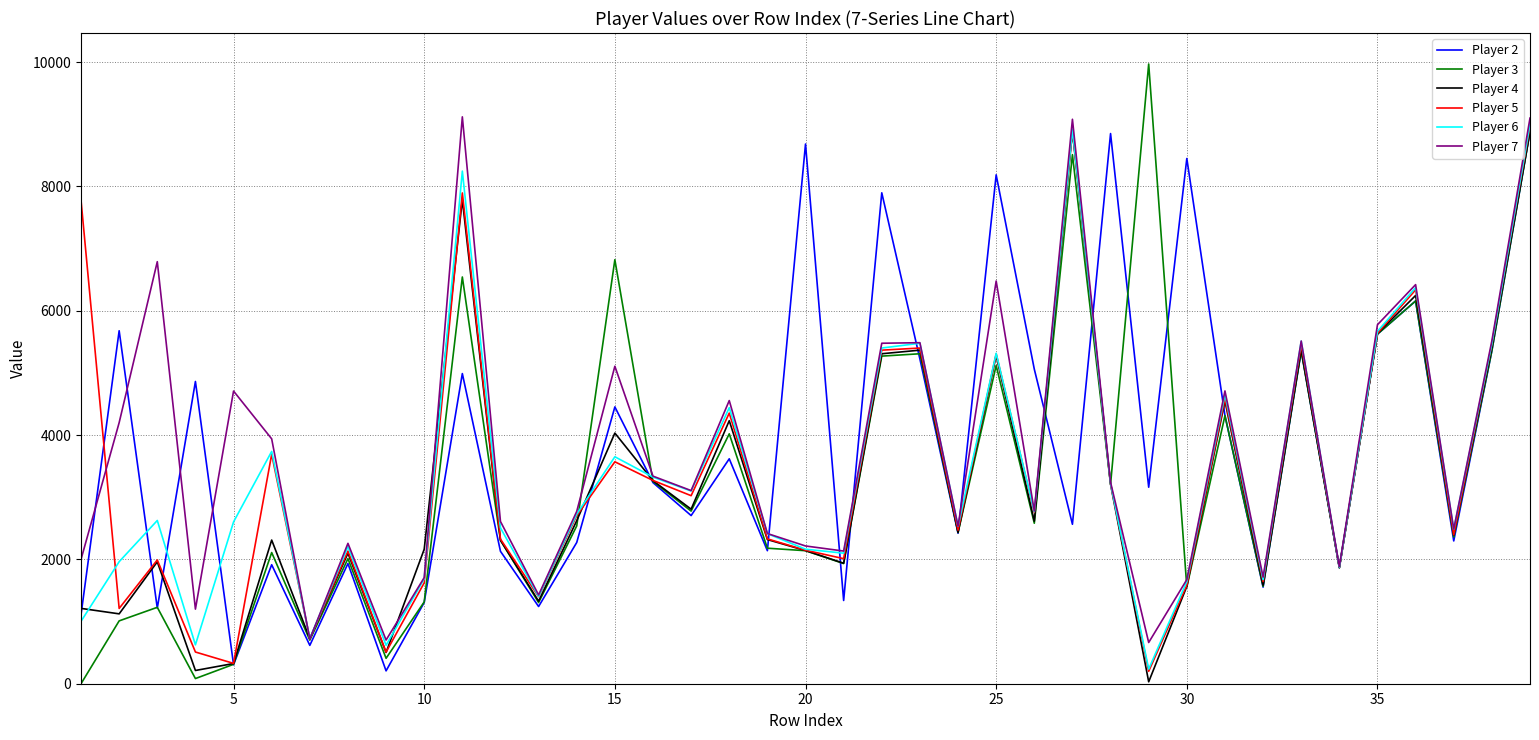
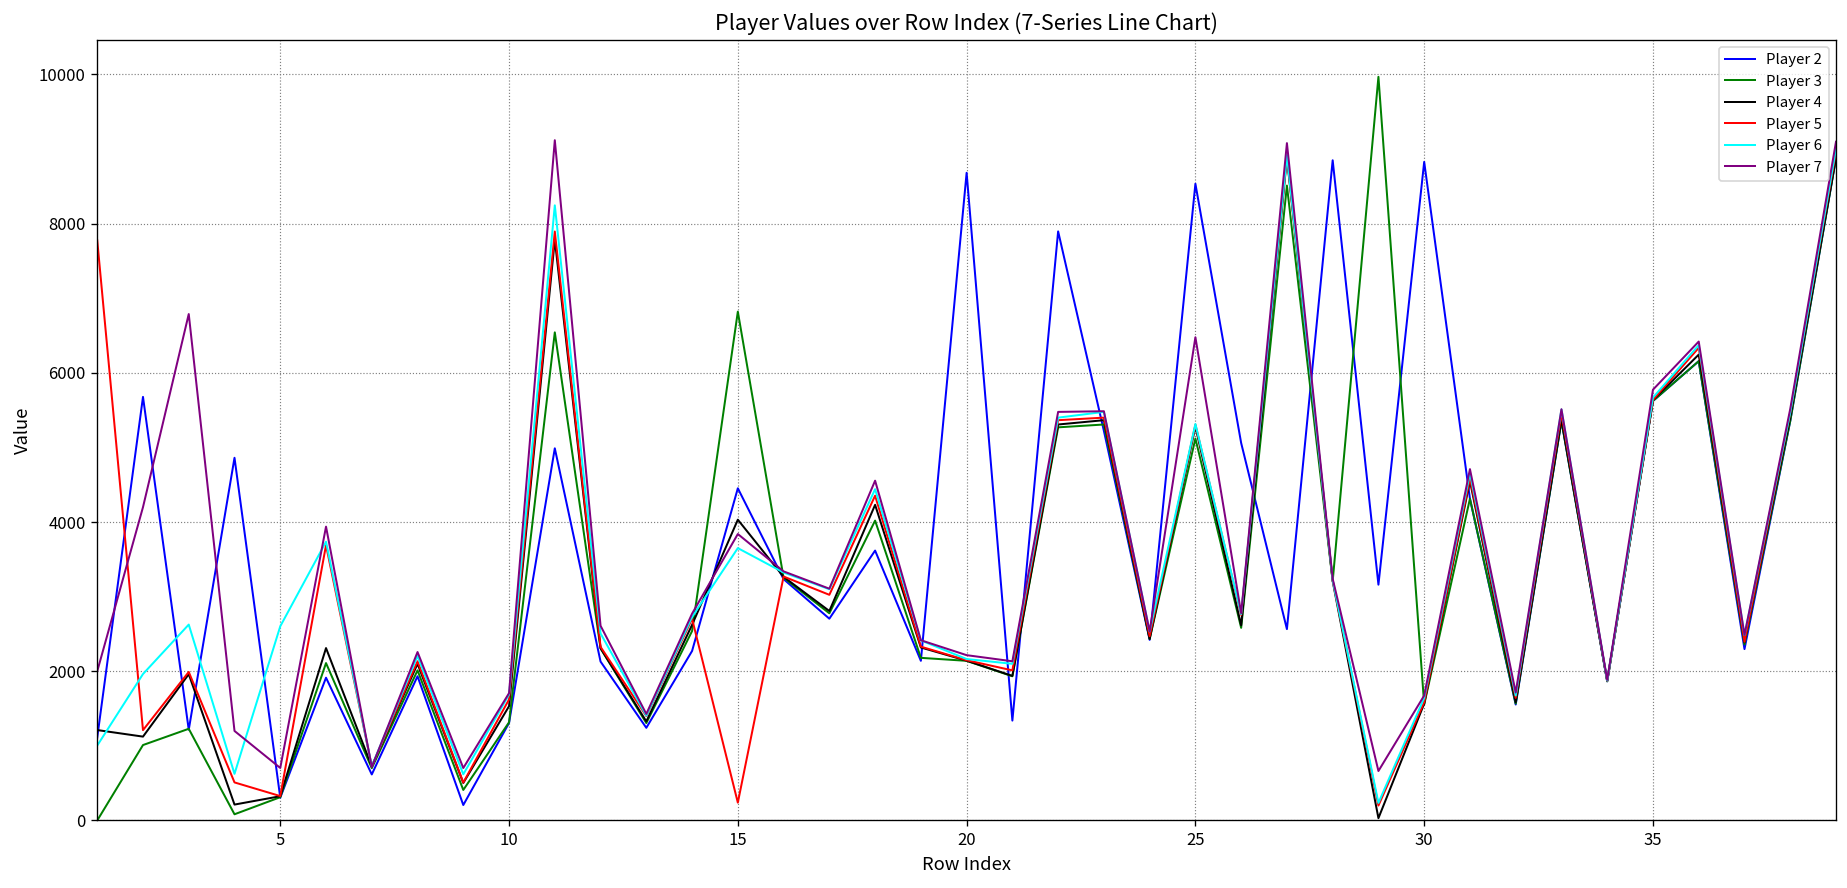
Player 7, 5: 4700 -> 700
Player 4, 10: 2200 -> 1500
Player 5, 15: 3600 -> 200
Player 7, 15: 5100 -> 3800
Player 2, 25: 8200 -> 8500
Player 2, 30: 8400 -> 8800
